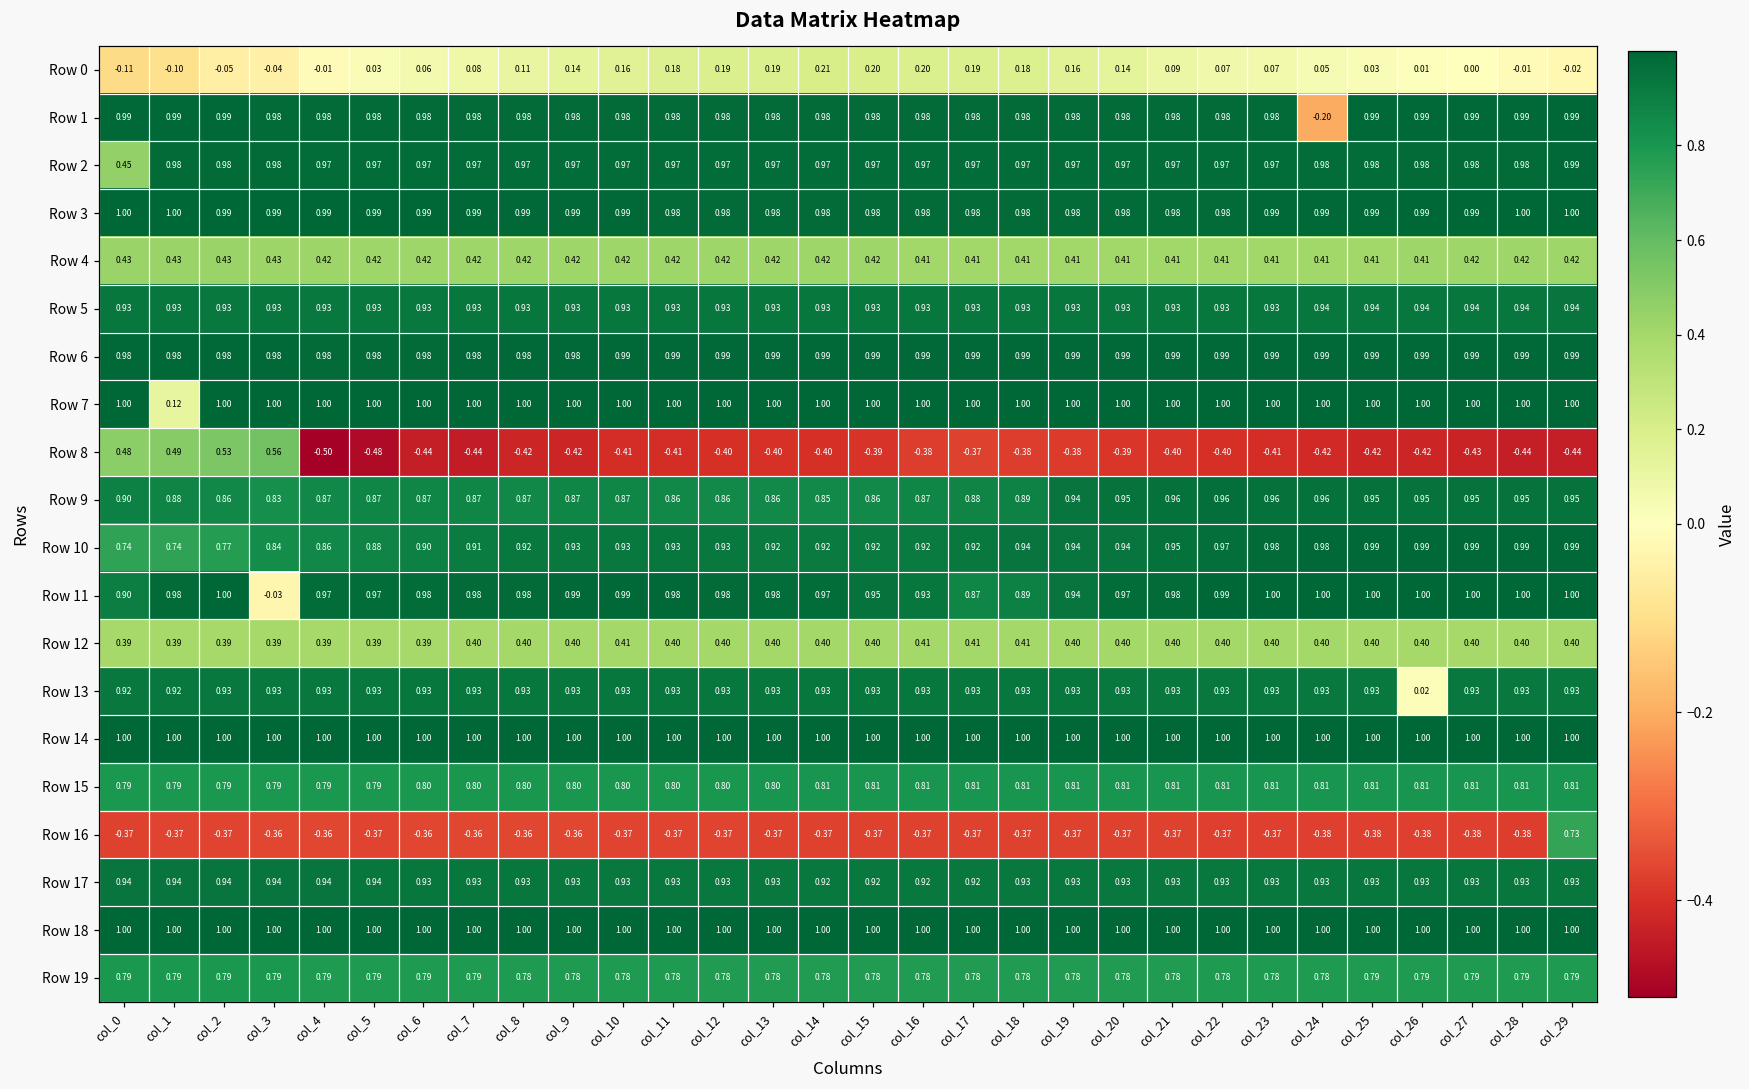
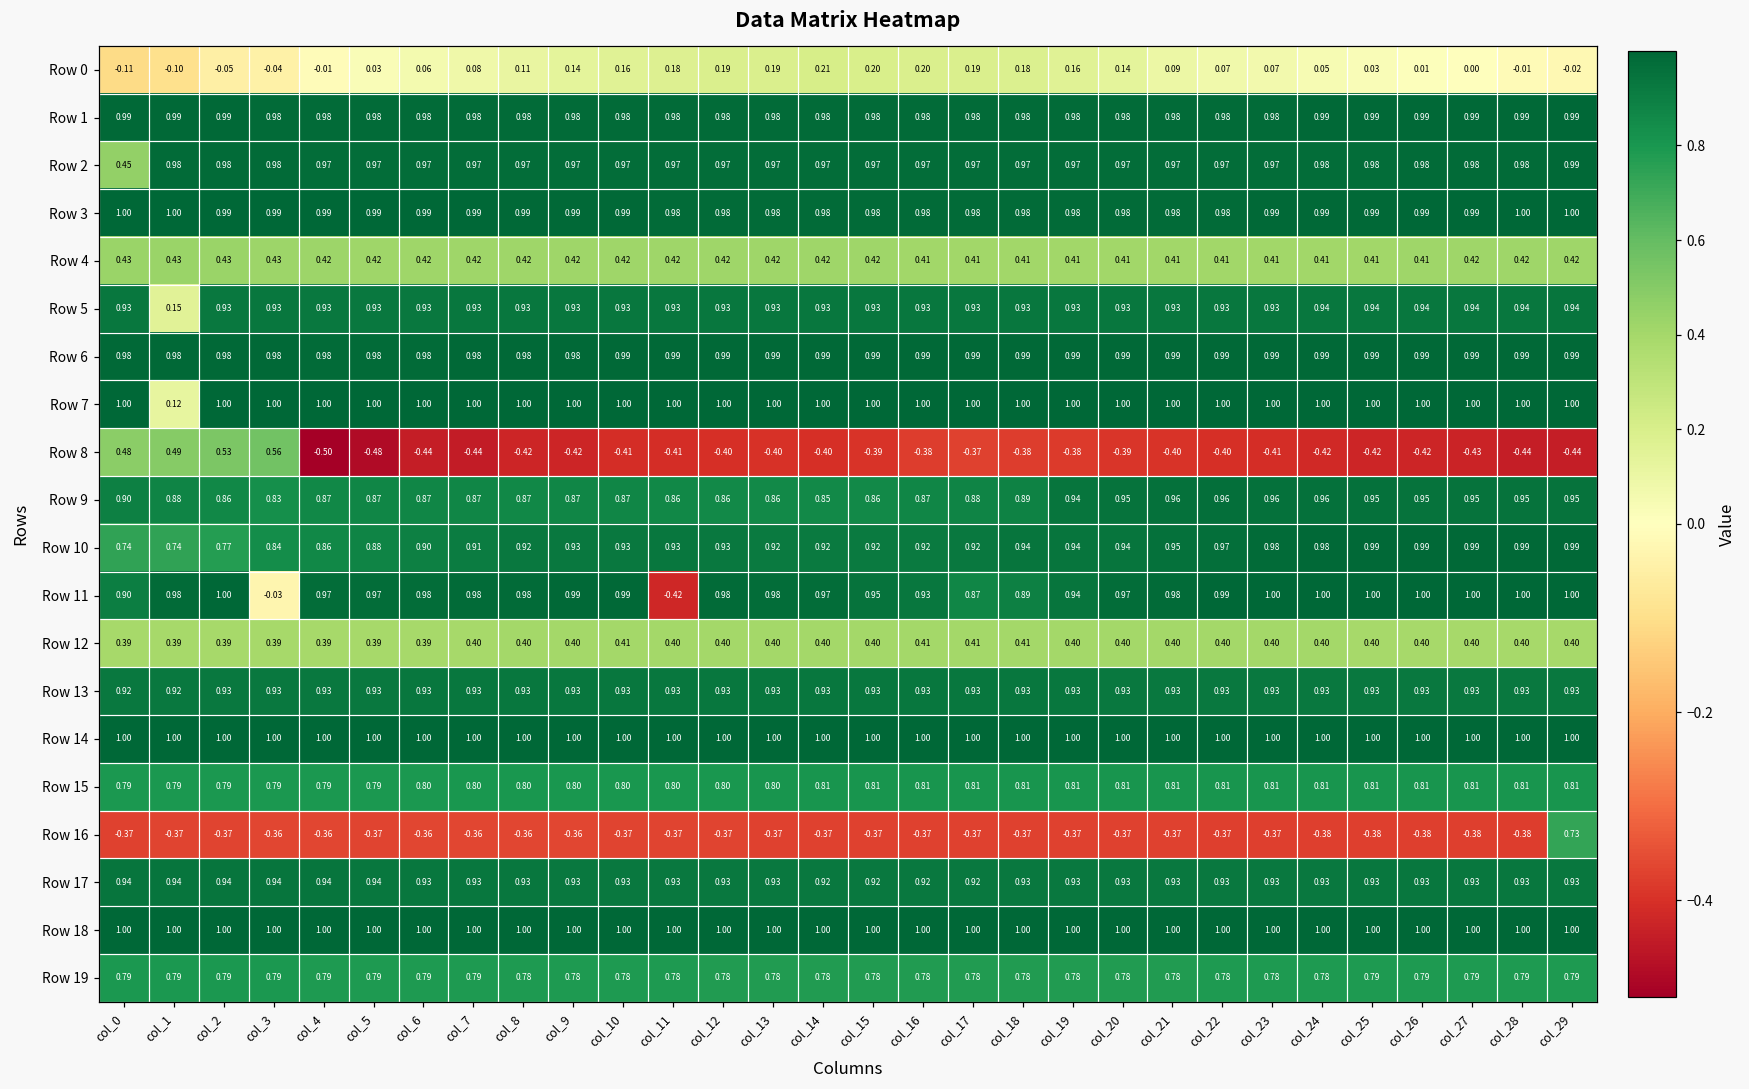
Row 1, col_24: -0.20 -> 0.99
Row 5, col_1: 0.93 -> 0.15
Row 11, col_11: 0.98 -> -0.42
Row 13, col_26: 0.02 -> 0.93
